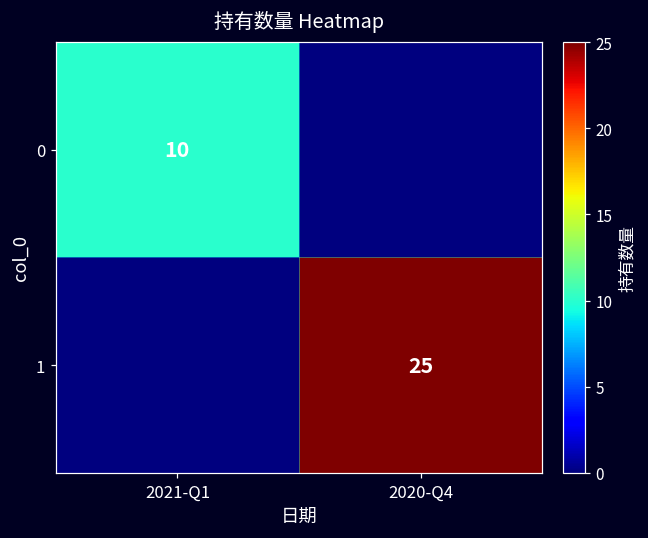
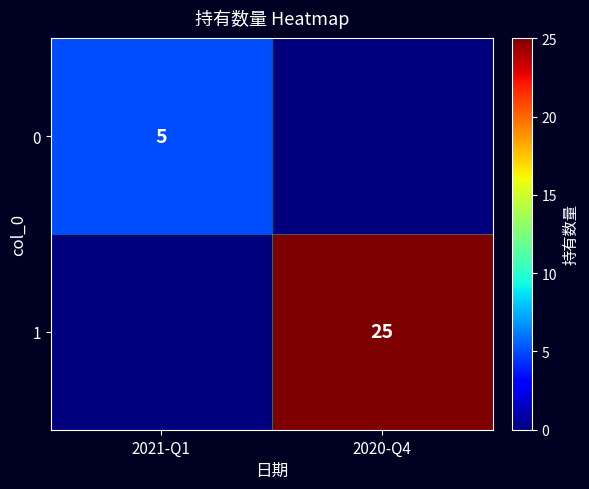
0, 2021-Q1: 10 -> 5
